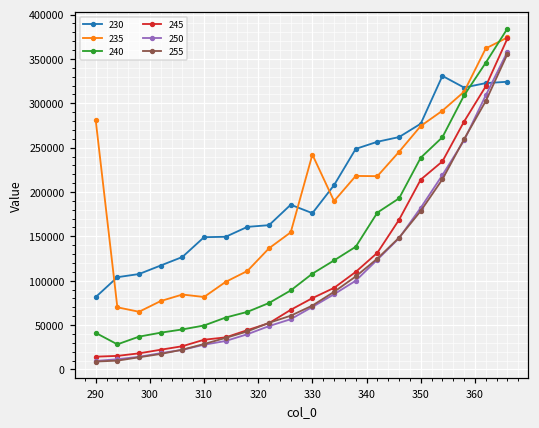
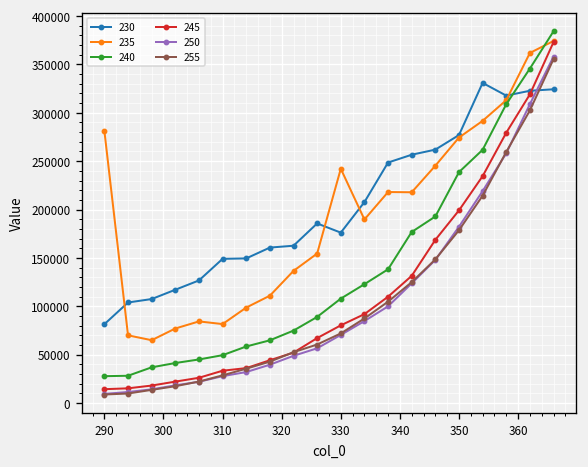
240, 290: 40000 -> 30000
245, 350: 210000 -> 200000
